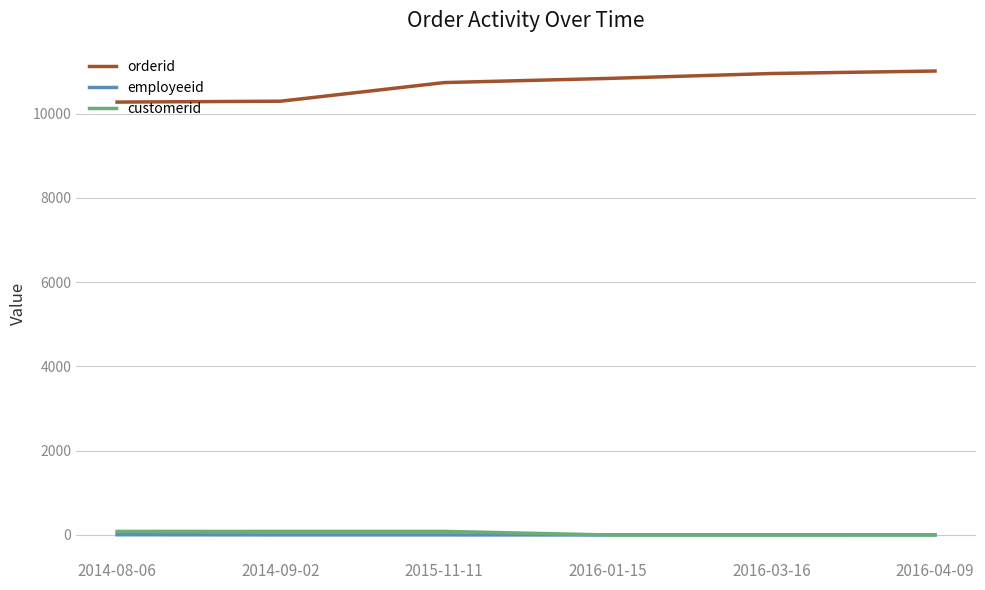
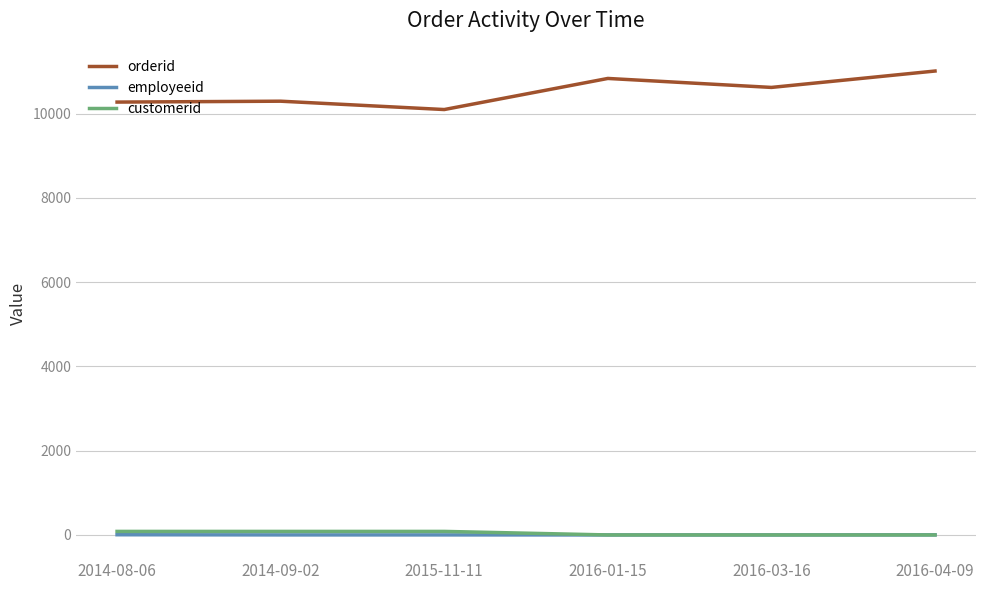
orderid, 2015-11-11: 10700 -> 10100
orderid, 2016-03-16: 11000 -> 10600
